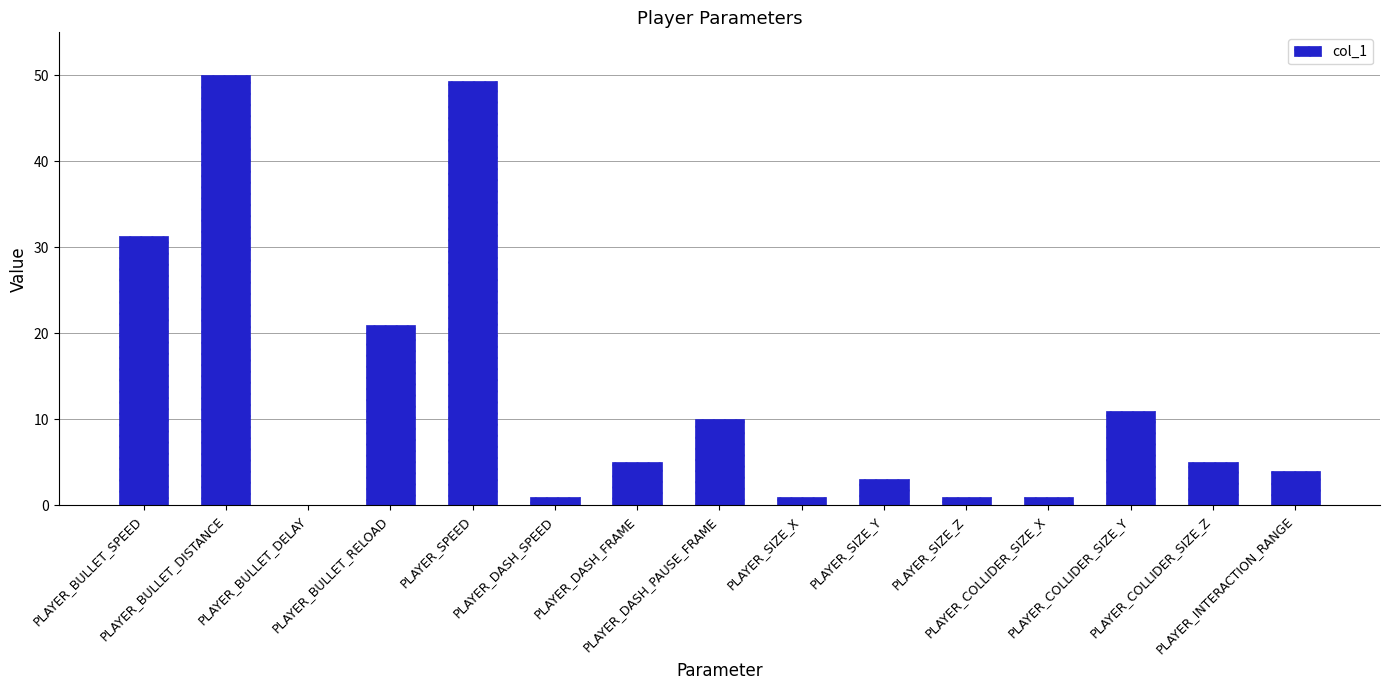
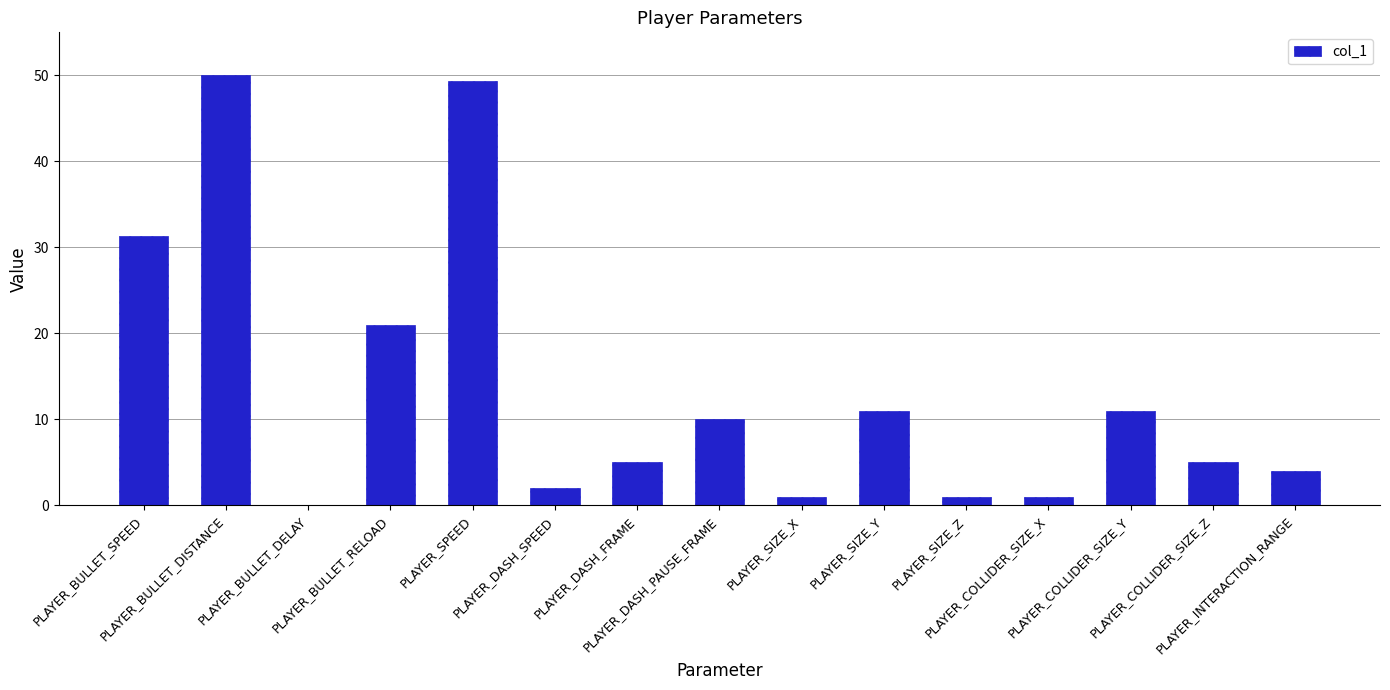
PLAYER_DASH_SPEED: 1 -> 2
PLAYER_SIZE_Y: 3 -> 11
